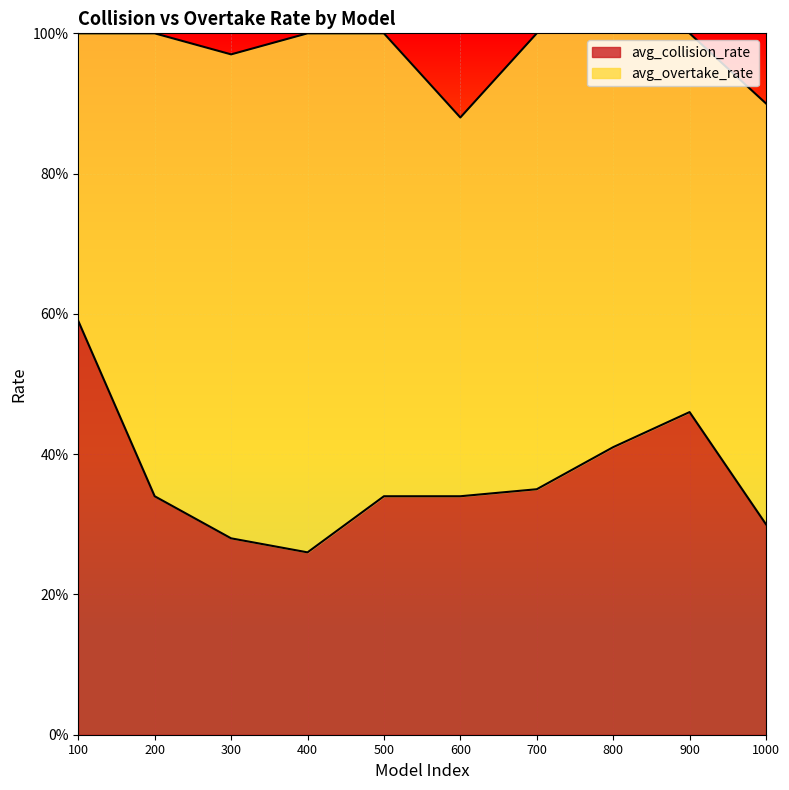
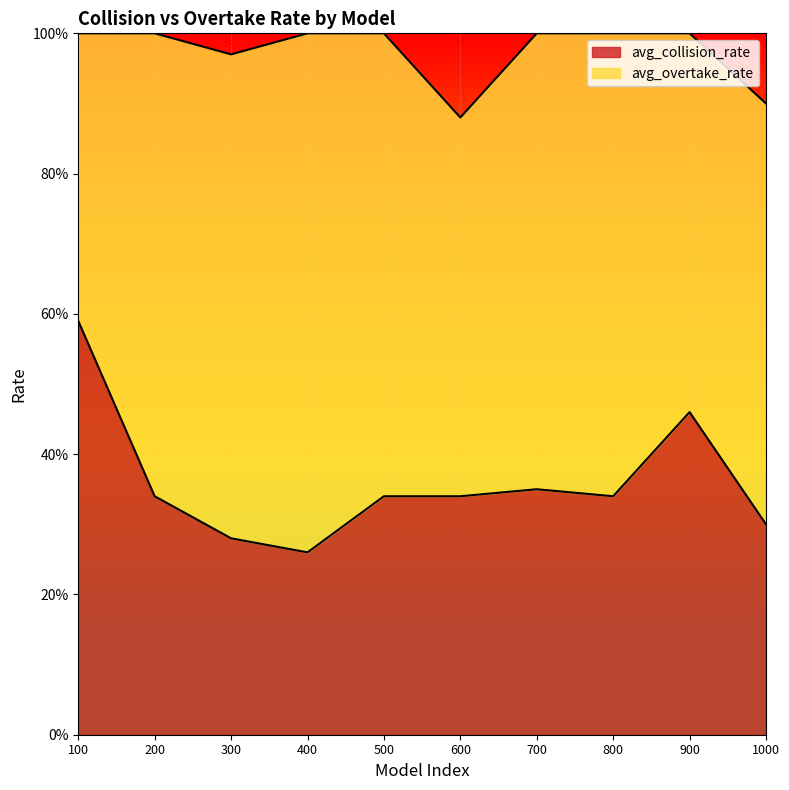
avg_collision_rate, 800: 41% -> 34%
